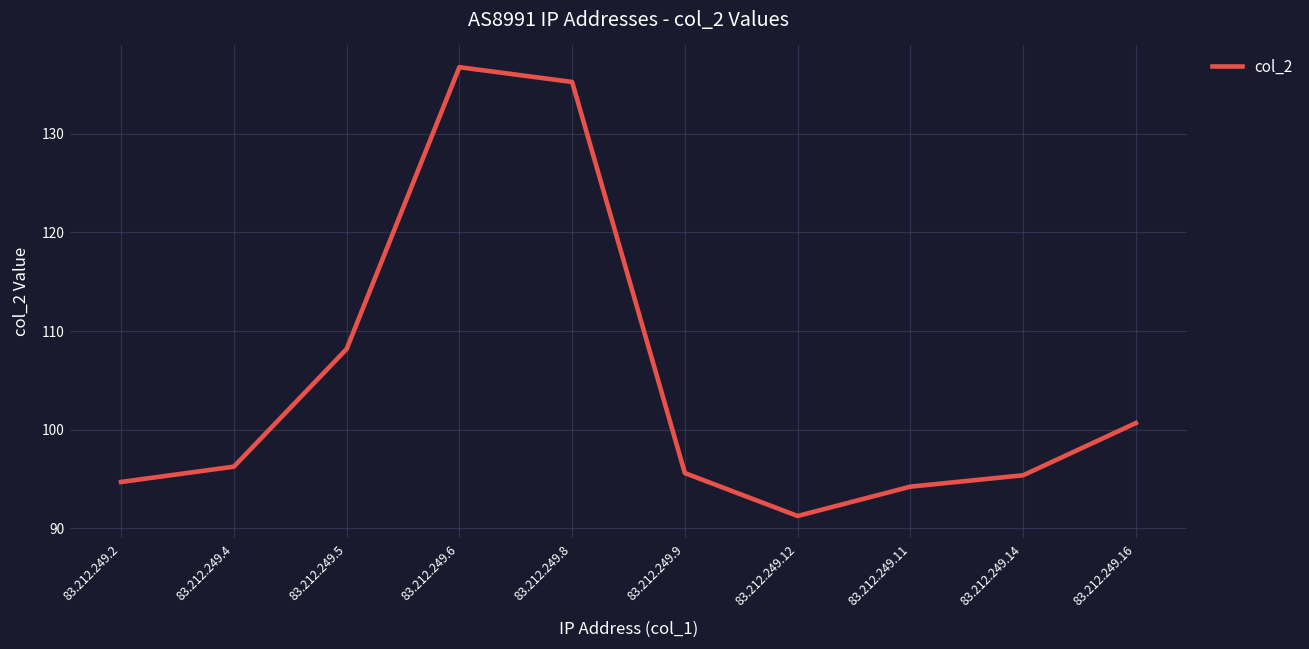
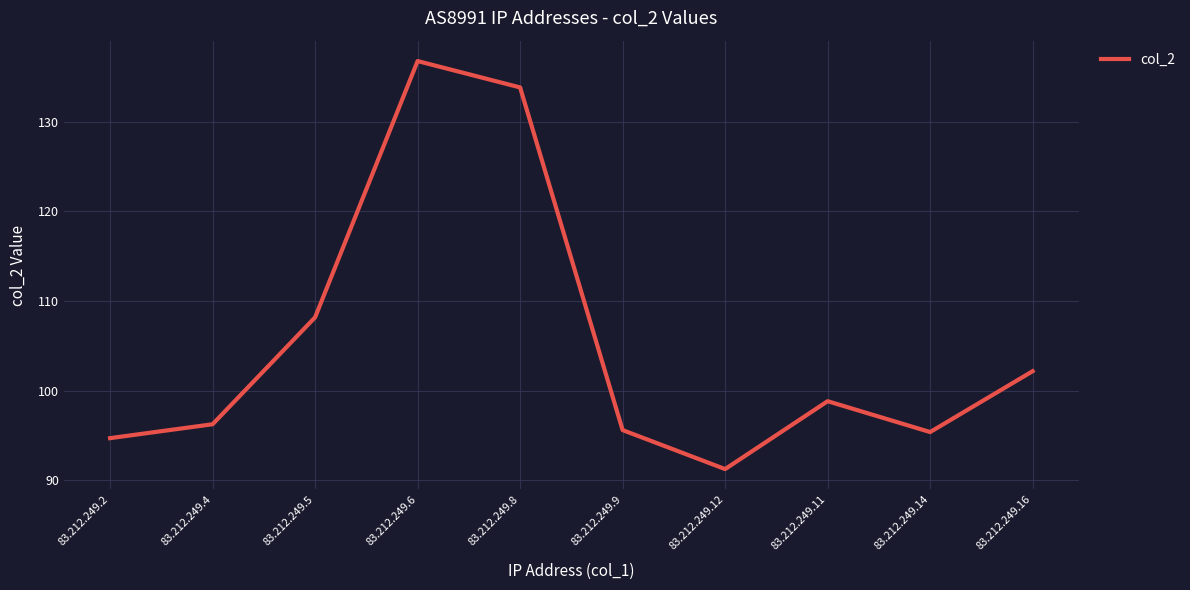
83.212.249.8: 135 -> 134
83.212.249.11: 94 -> 99
83.212.249.16: 101 -> 102
